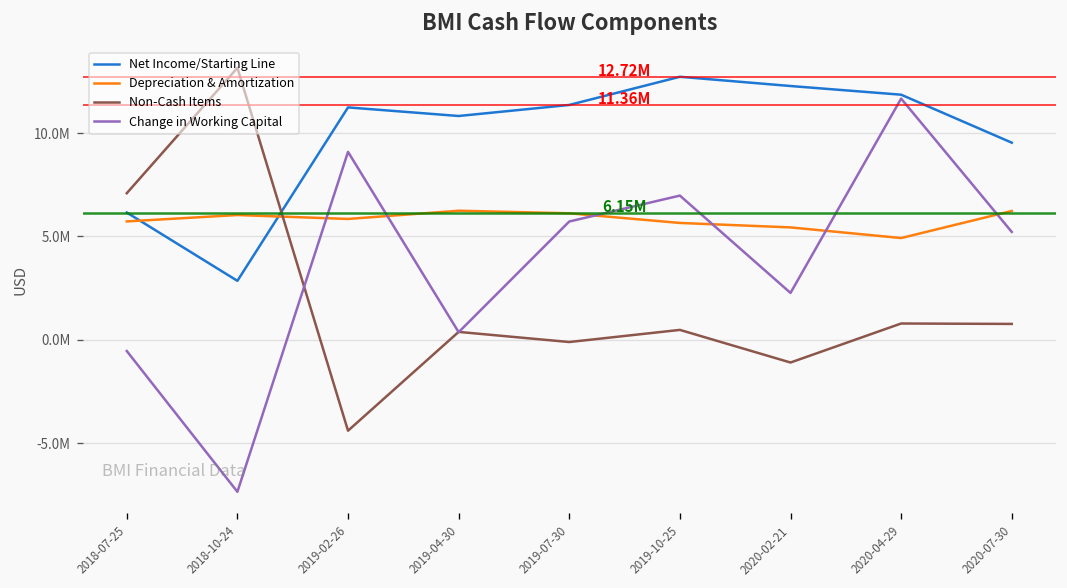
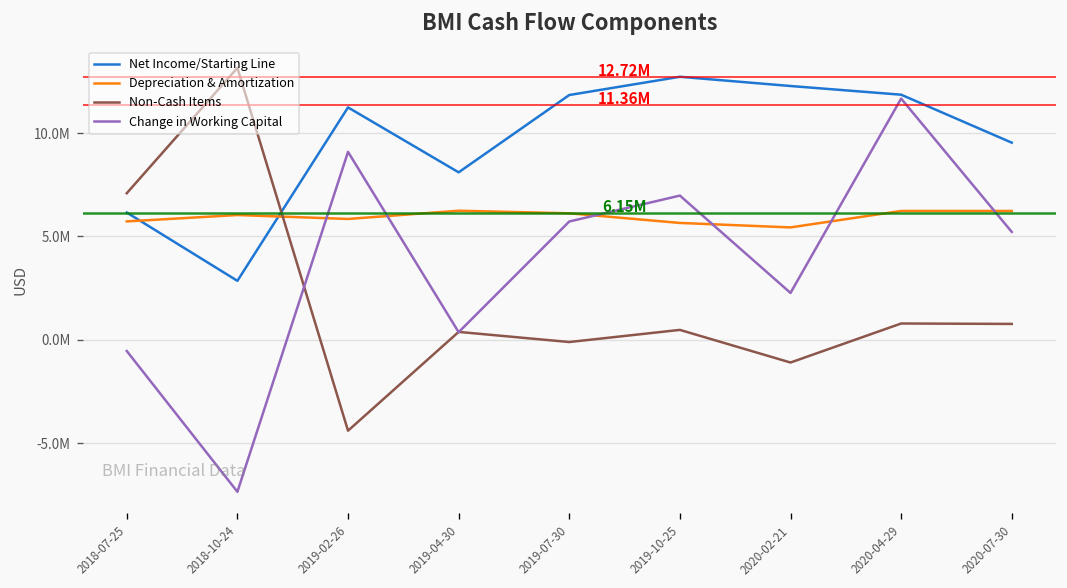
Net Income/Starting Line, 2019-04-30: 10800000 -> 8100000
Net Income/Starting Line, 2019-07-30: 11400000 -> 11800000
Depreciation & Amortization, 2020-04-29: 4900000 -> 6200000
